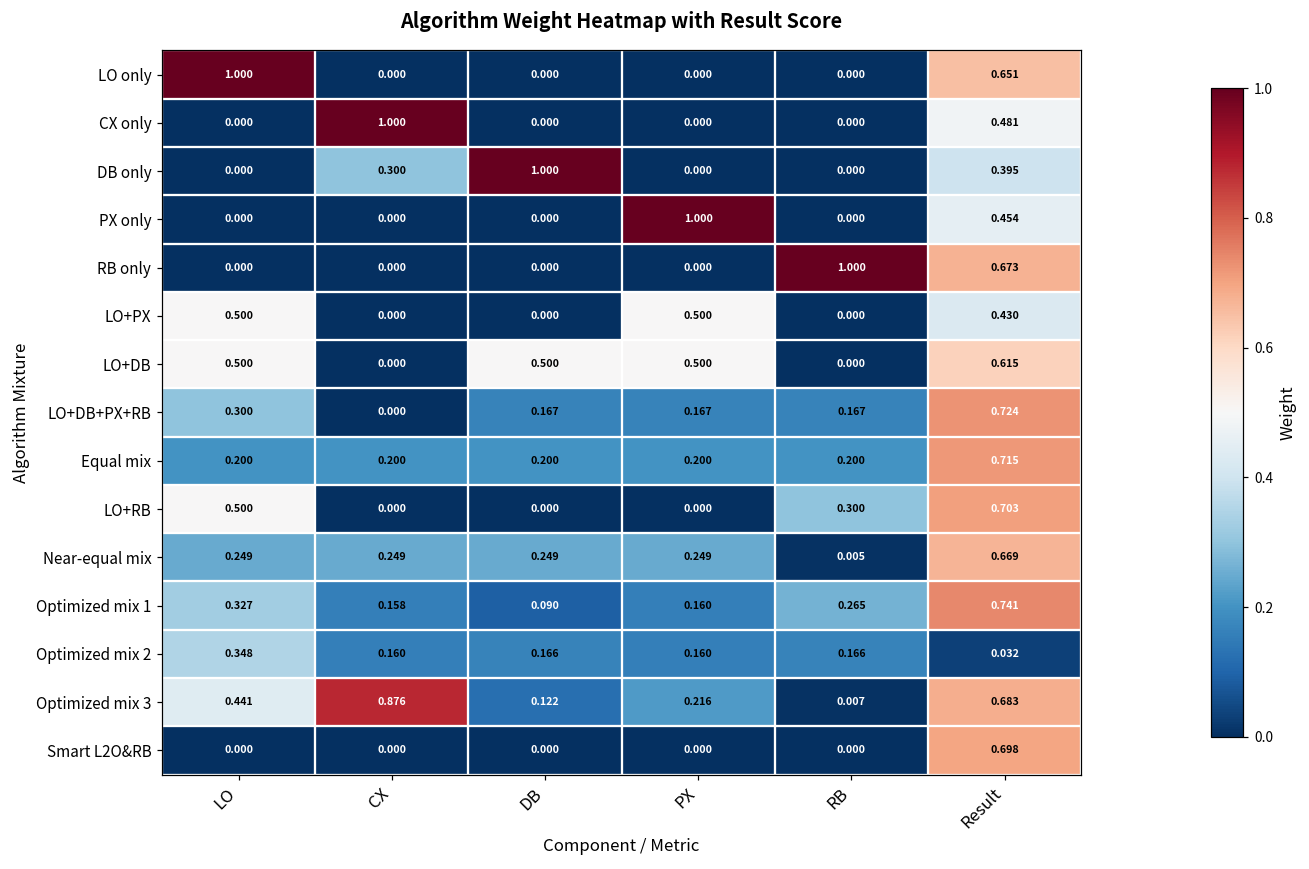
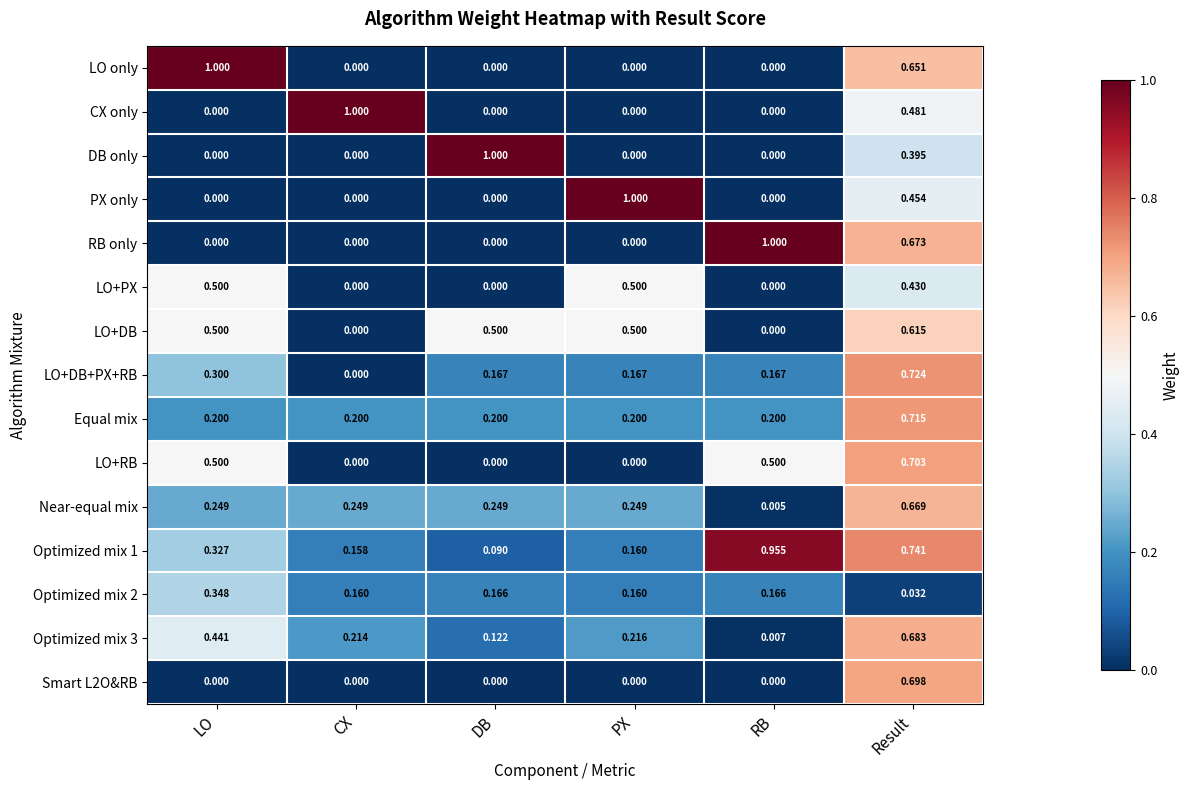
DB only, CX: 0.300 -> 0.000
LO+RB, RB: 0.300 -> 0.500
Optimized mix 1, RB: 0.265 -> 0.955
Optimized mix 3, CX: 0.876 -> 0.214
